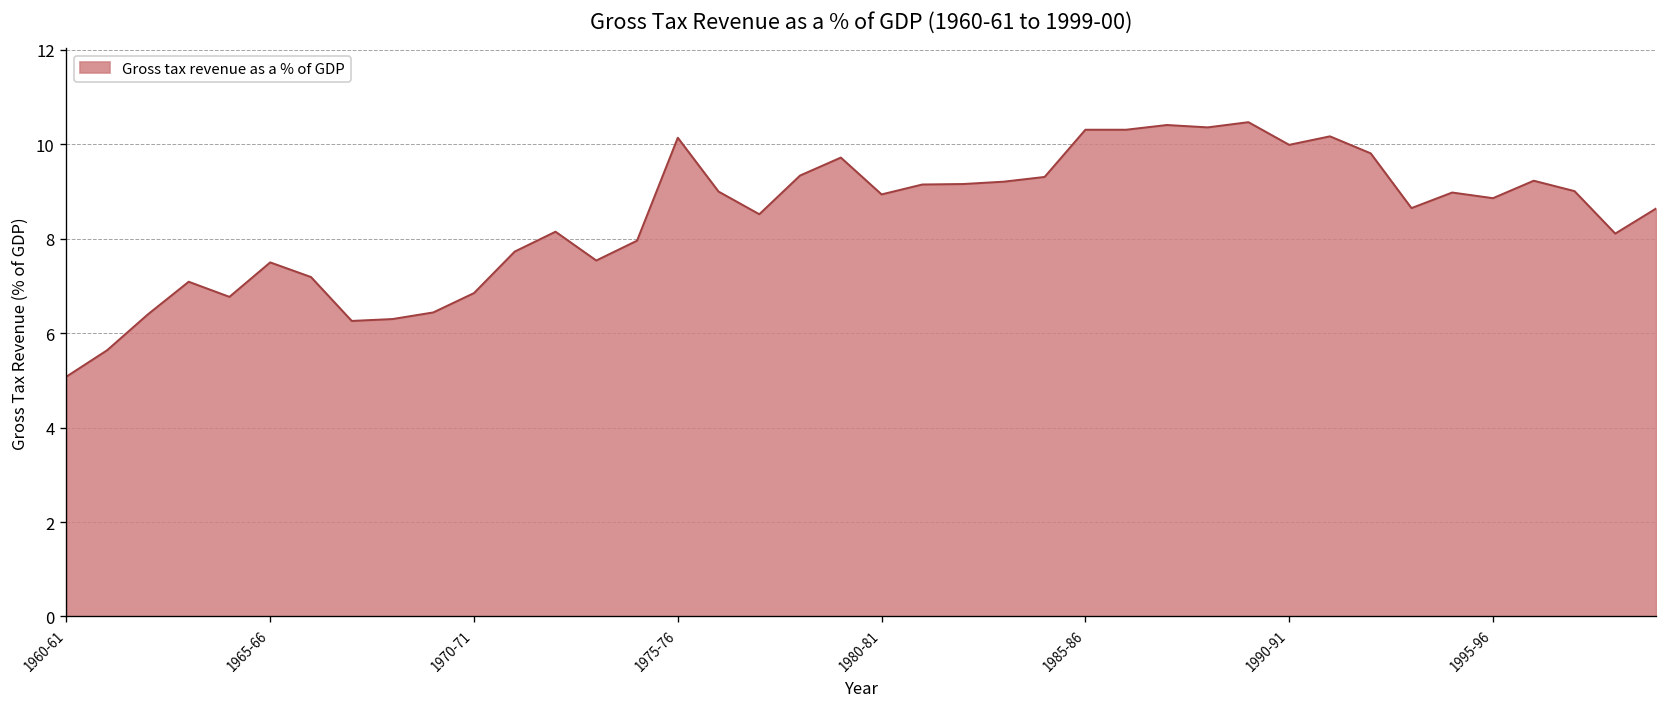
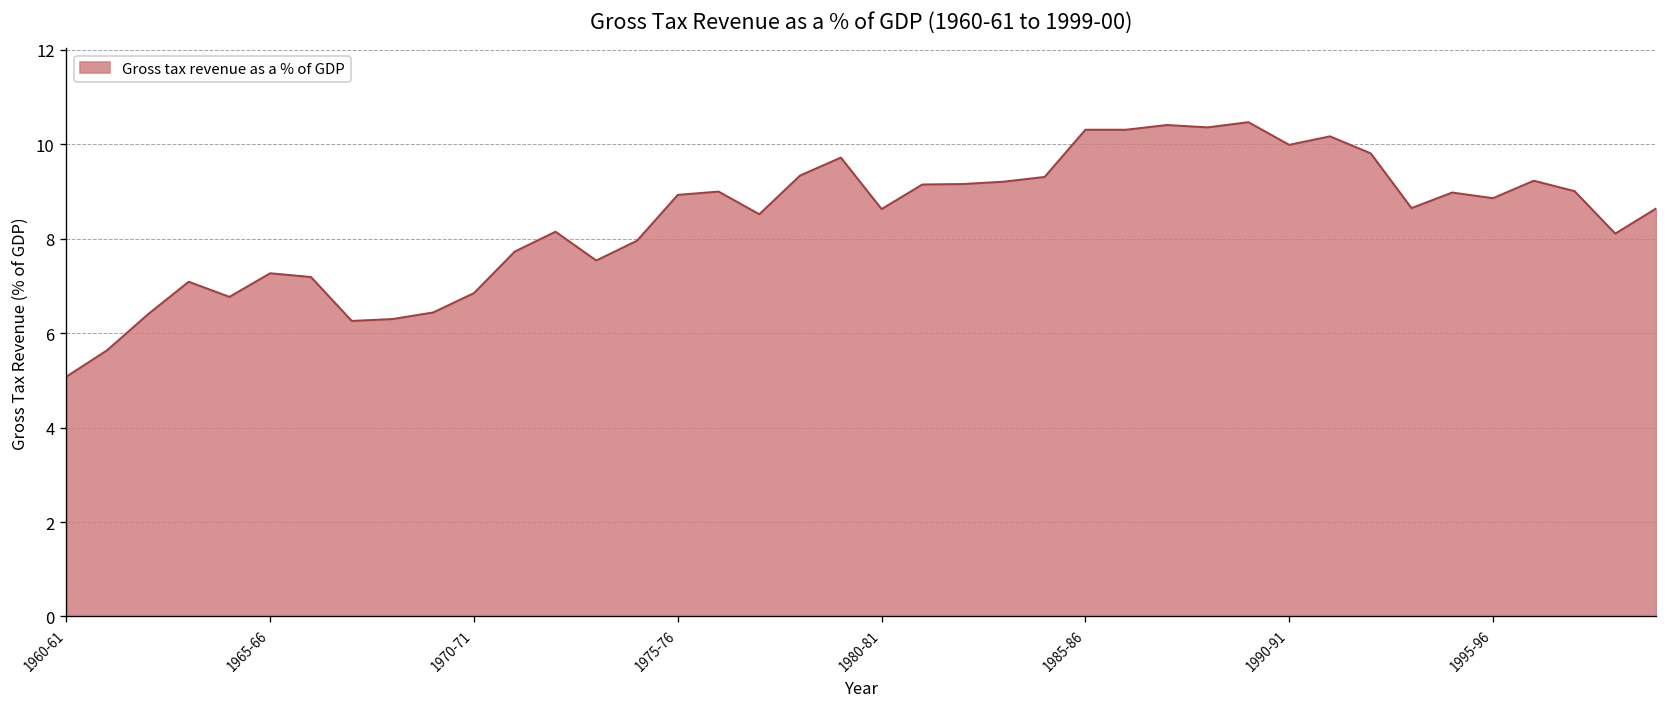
1965-66: 7.5 -> 7.3
1975-76: 10.1 -> 8.9
1980-81: 8.9 -> 8.6
